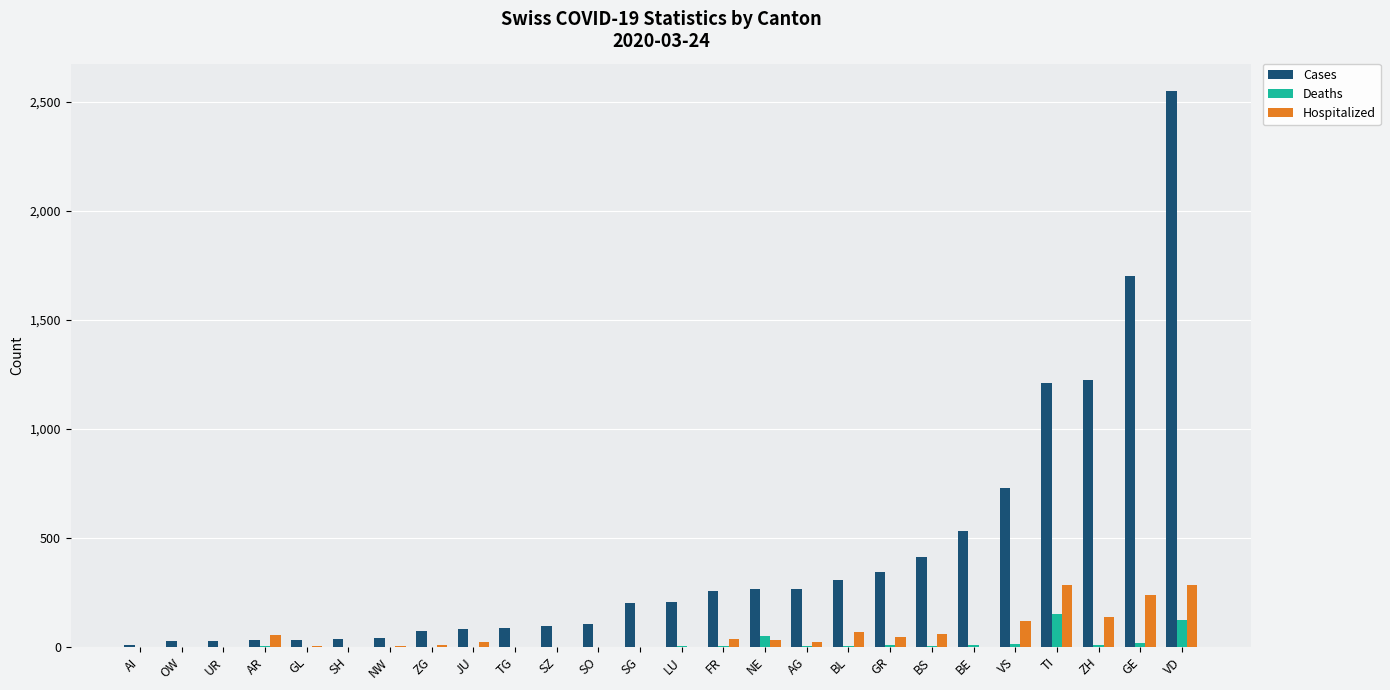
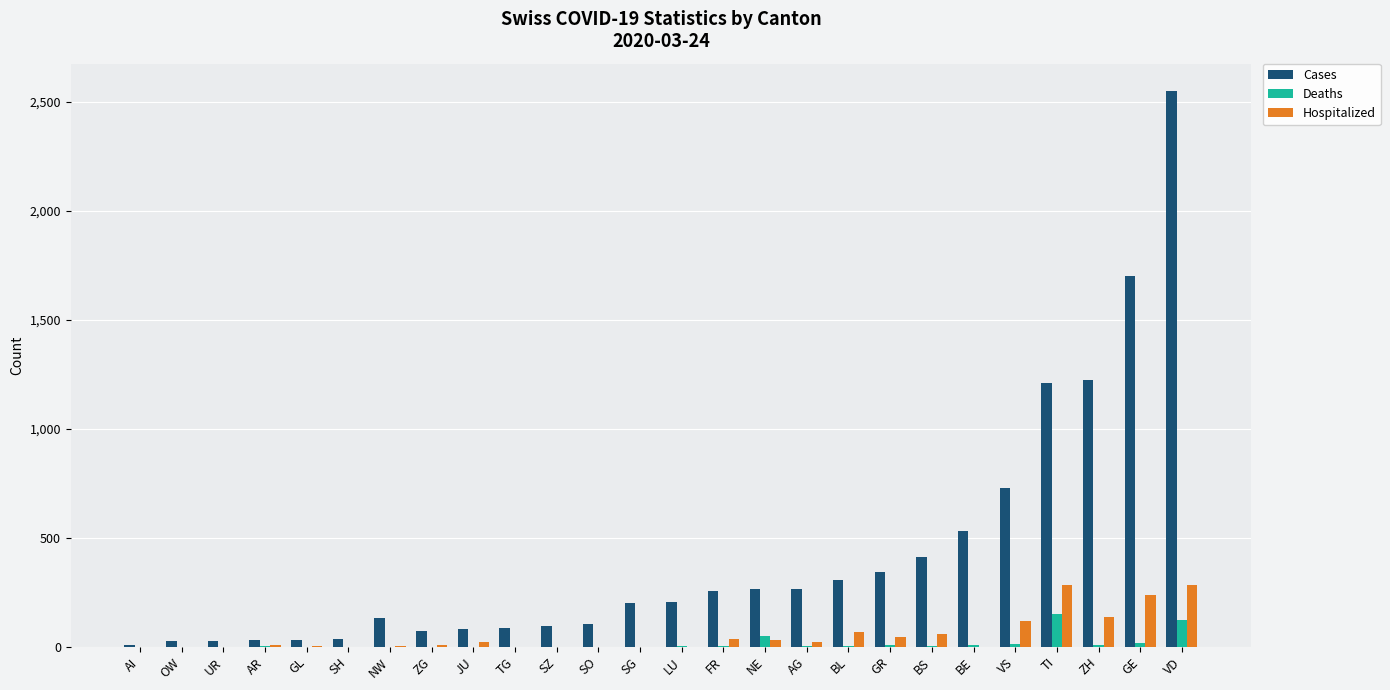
Hospitalized, AR: 50 -> 10
Cases, NW: 40 -> 130
